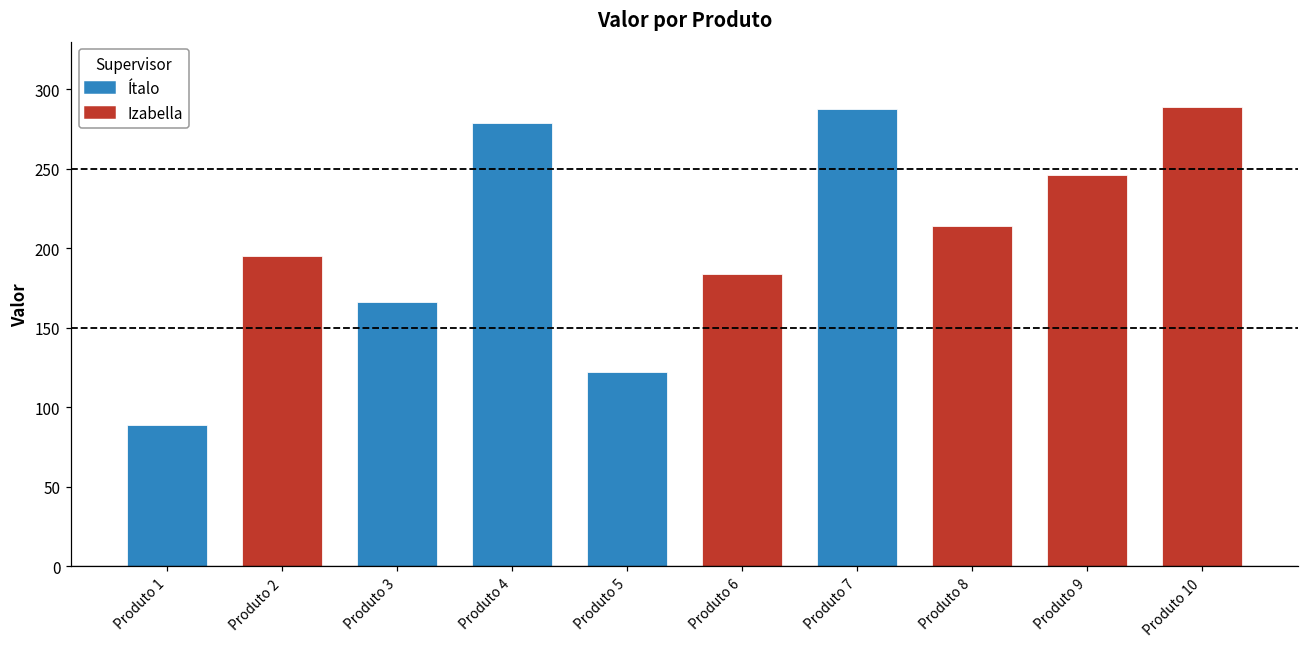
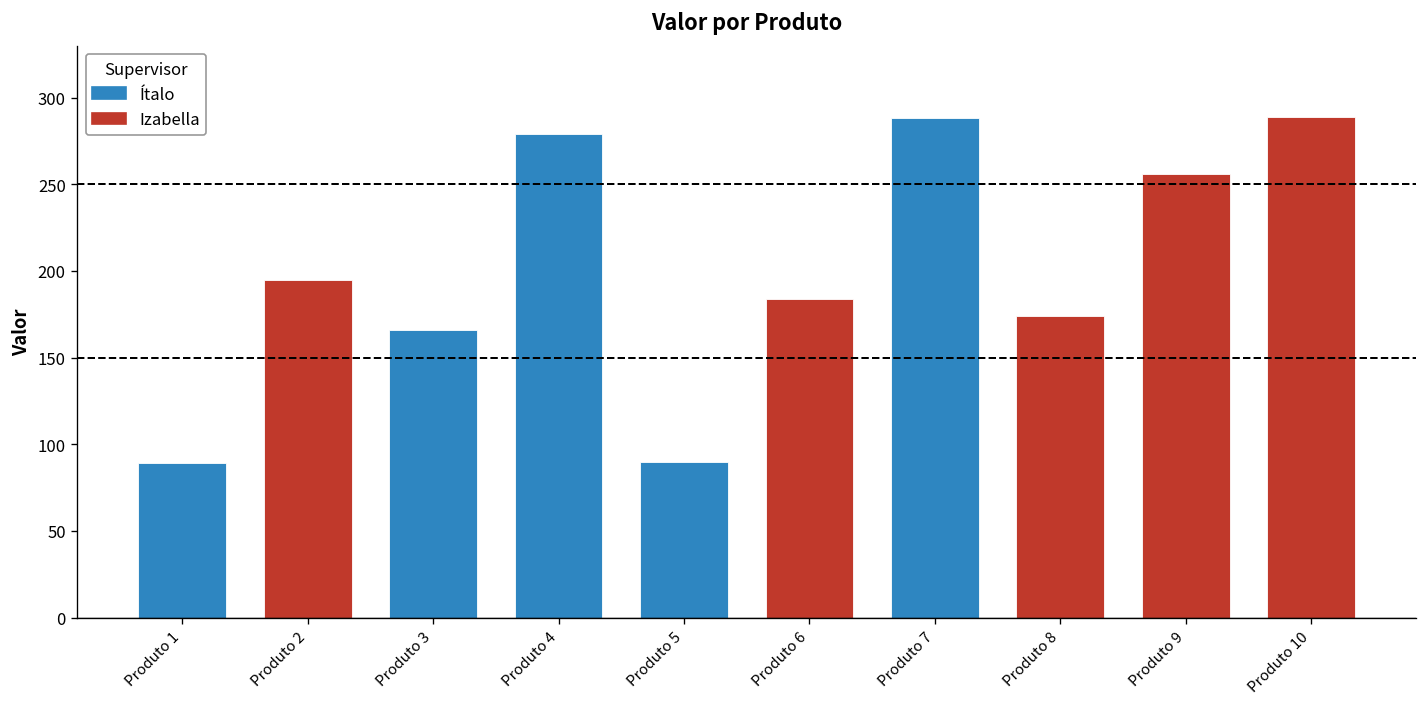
Produto 5: 122 -> 90
Produto 8: 214 -> 174
Produto 9: 246 -> 256
